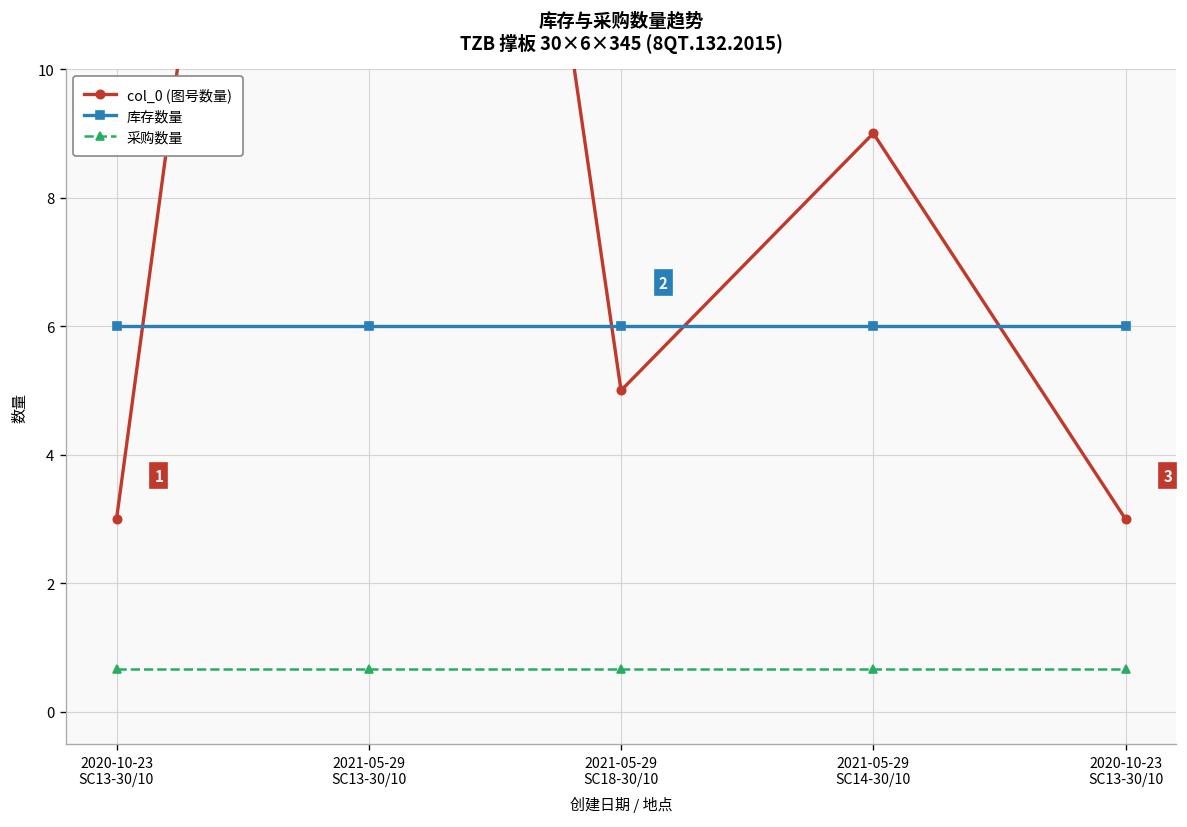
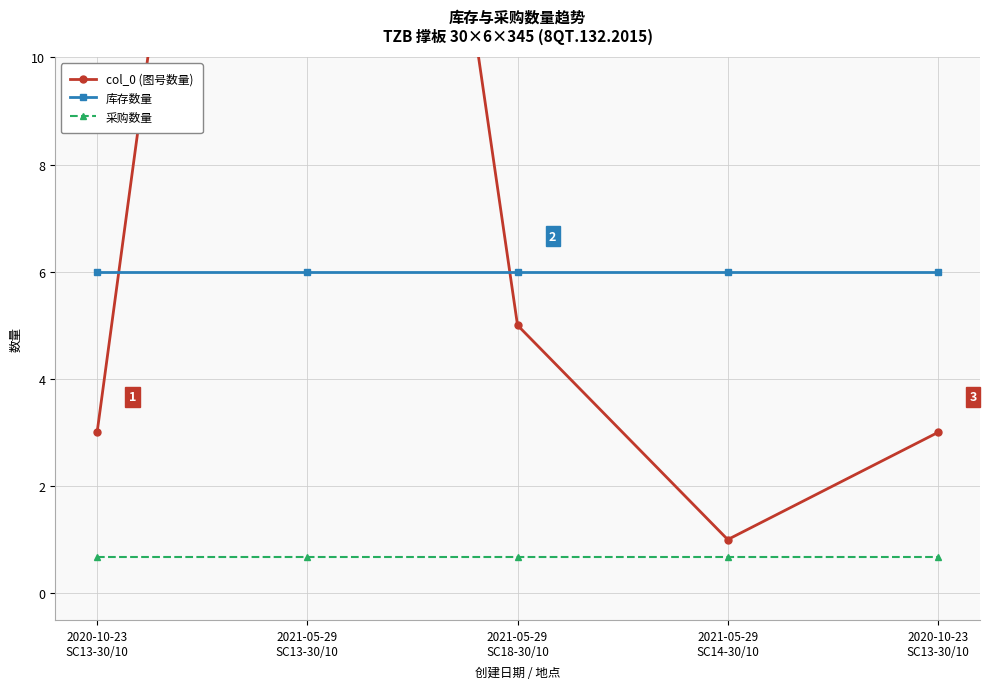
col_0 (图号数量), 2021-05-29 SC14-30/10: 9 -> 1
